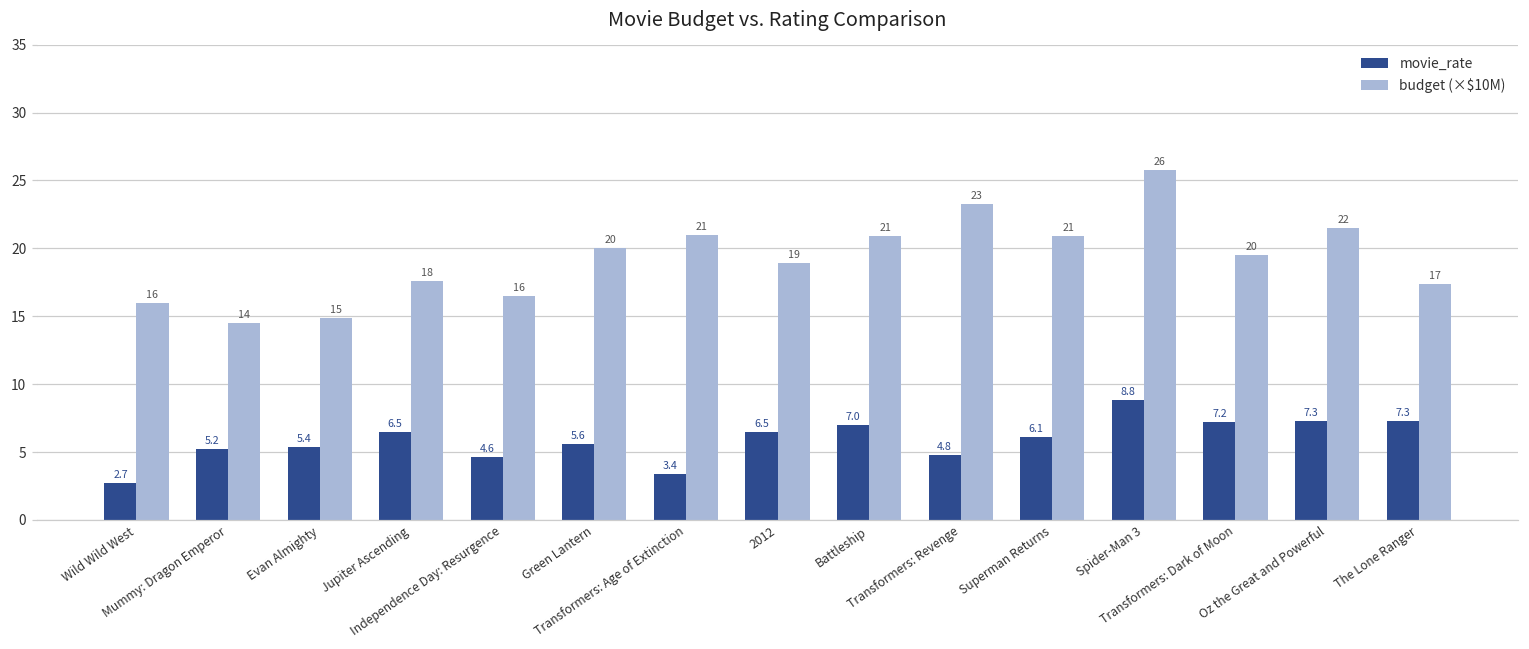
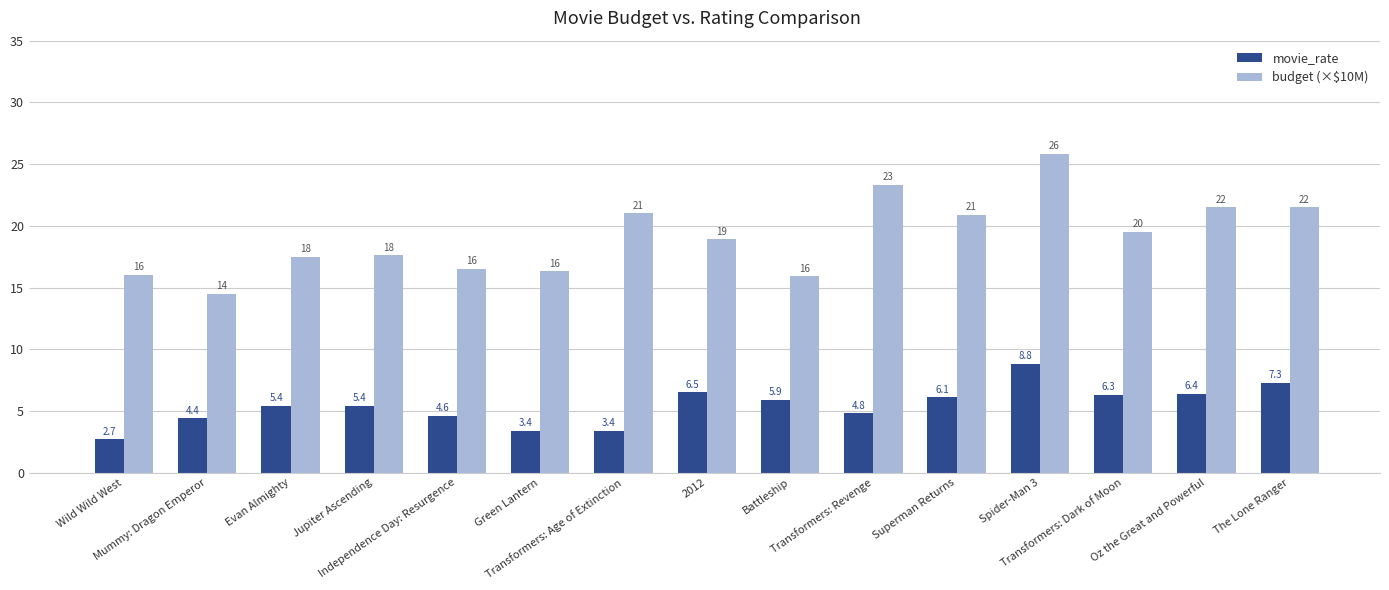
movie_rate, Mummy: Dragon Emperor: 5.2 -> 4.4
budget (×$10M), Evan Almighty: 15 -> 18
movie_rate, Jupiter Ascending: 6.5 -> 5.4
movie_rate, Green Lantern: 5.6 -> 3.4
budget (×$10M), Green Lantern: 20 -> 16
movie_rate, Battleship: 7.0 -> 5.9
budget (×$10M), Battleship: 21 -> 16
movie_rate, Transformers: Dark of Moon: 7.2 -> 6.3
movie_rate, Oz the Great and Powerful: 7.3 -> 6.4
budget (×$10M), The Lone Ranger: 17 -> 22
